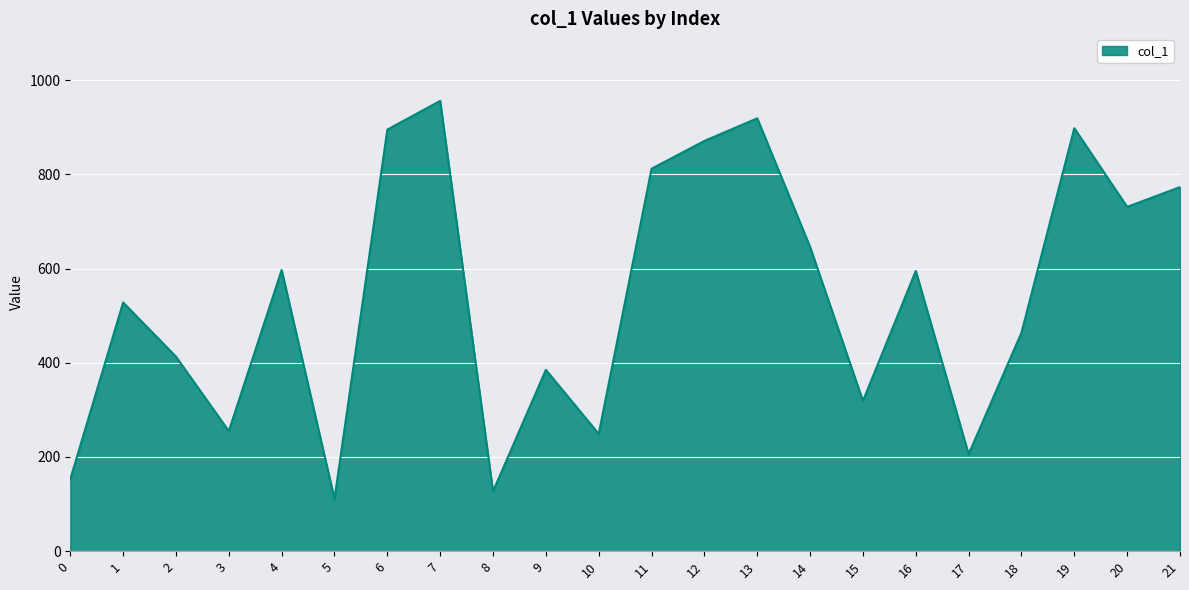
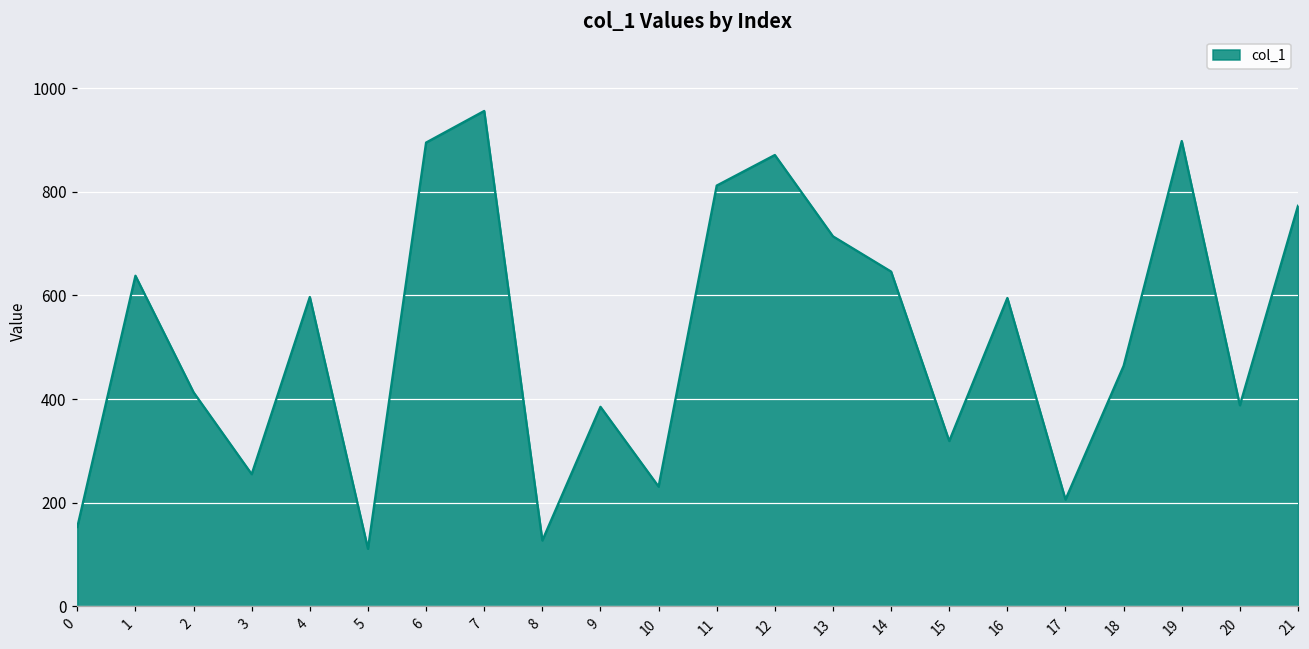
1: 530 -> 640
10: 250 -> 230
13: 920 -> 710
20: 730 -> 390
